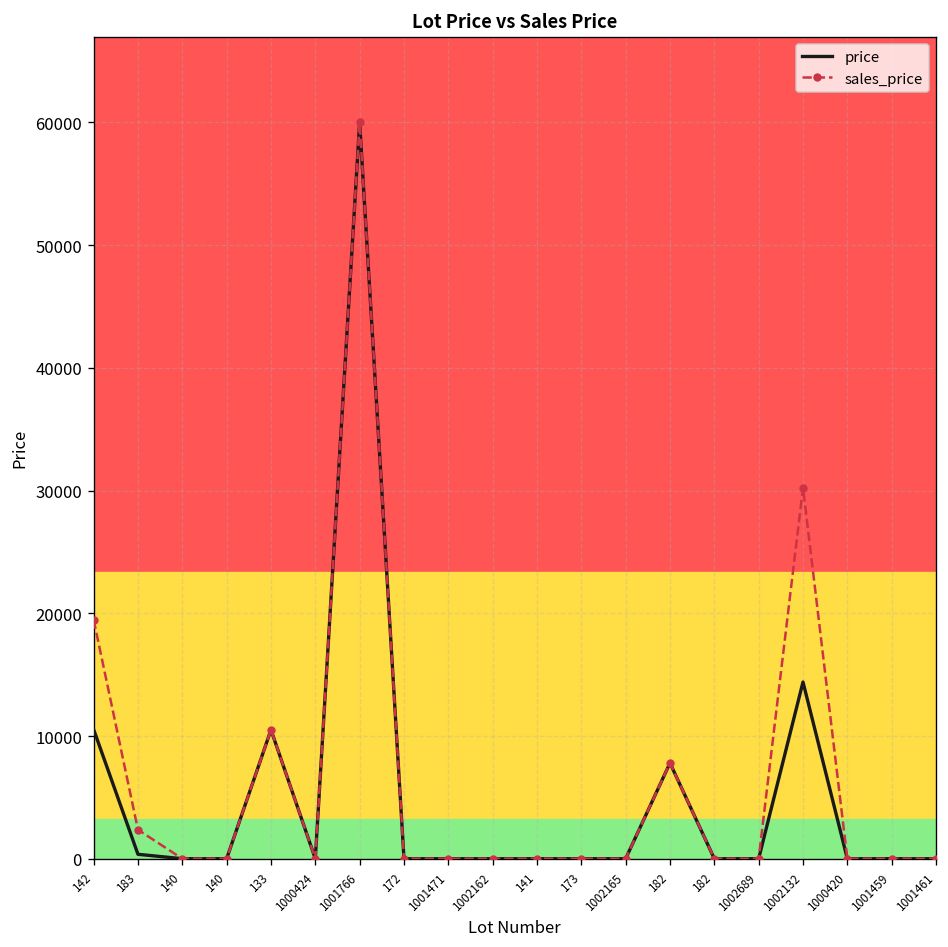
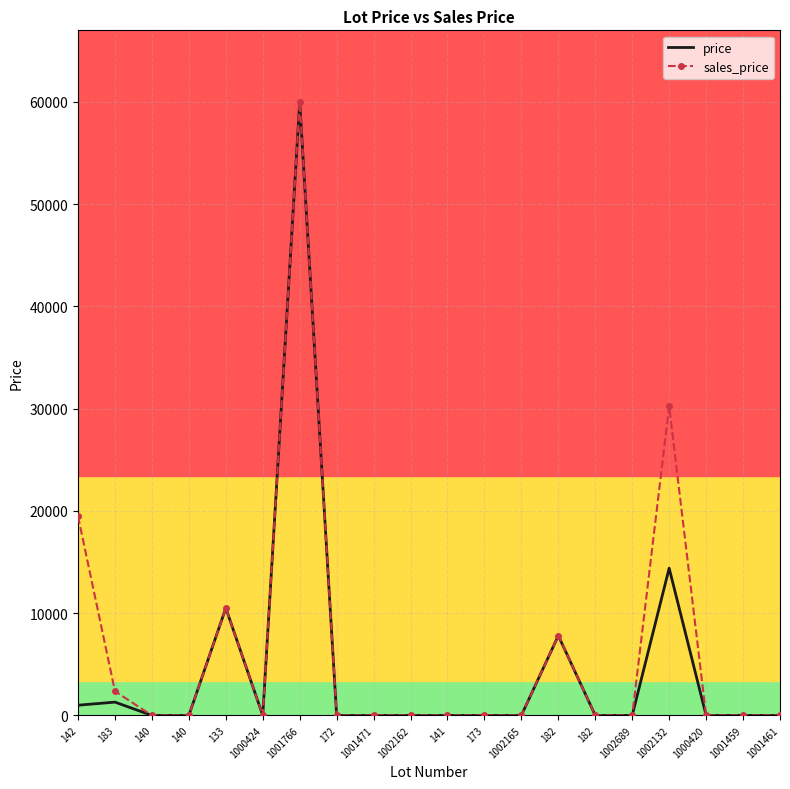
price, 142: 10500 -> 1000
price, 183: 400 -> 1300
